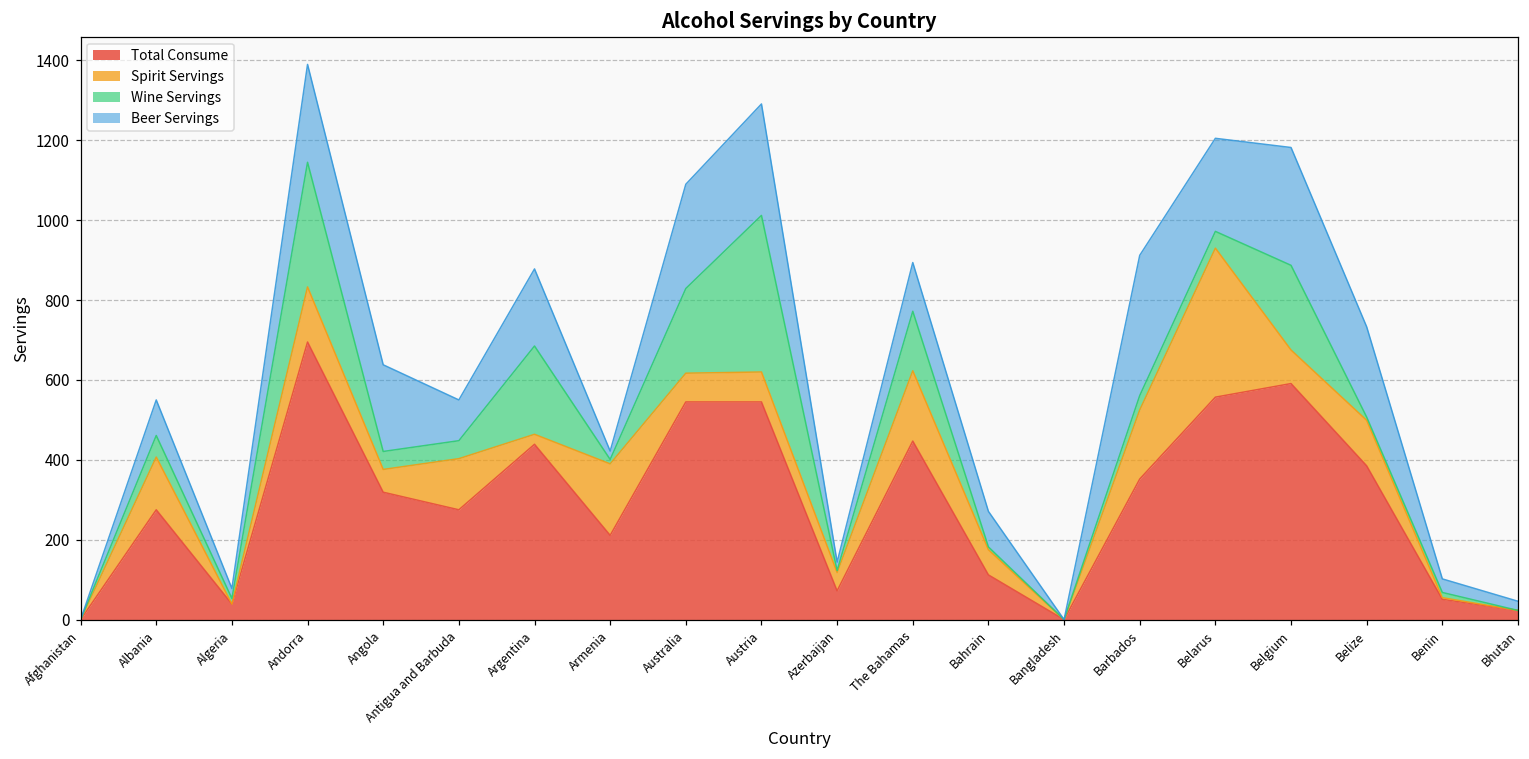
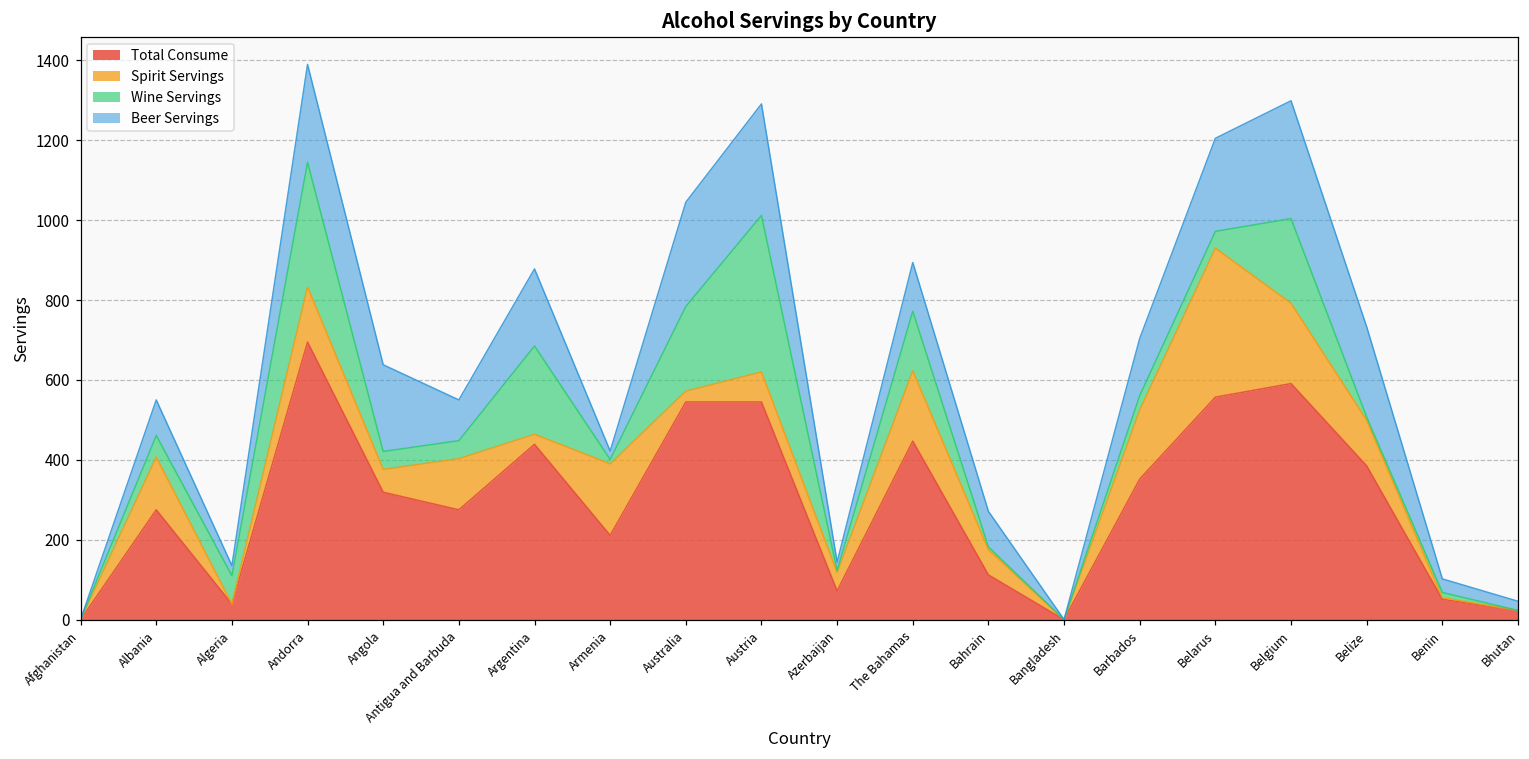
Wine Servings, Algeria: 10 -> 70
Spirit Servings, Australia: 70 -> 30
Beer Servings, Barbados: 350 -> 140
Spirit Servings, Belgium: 80 -> 200
